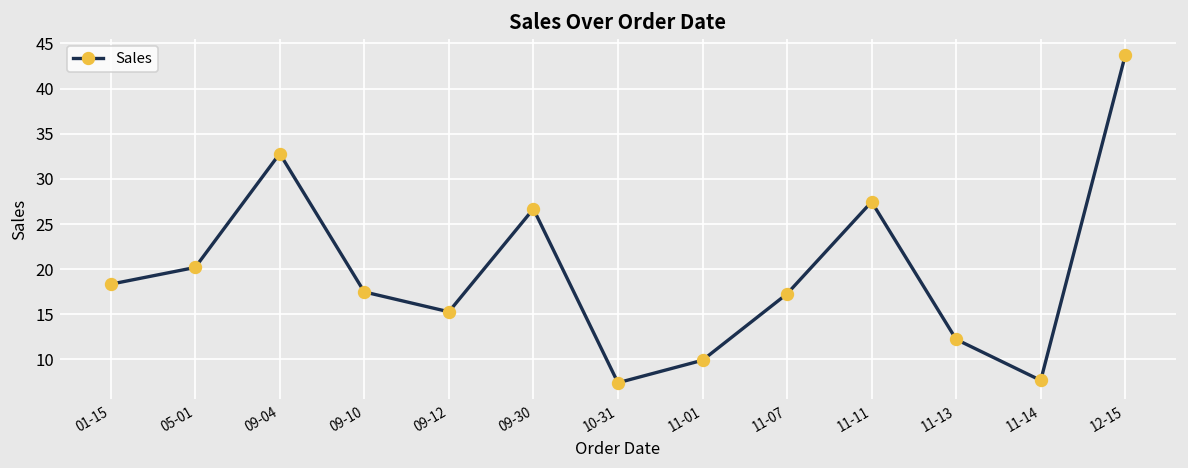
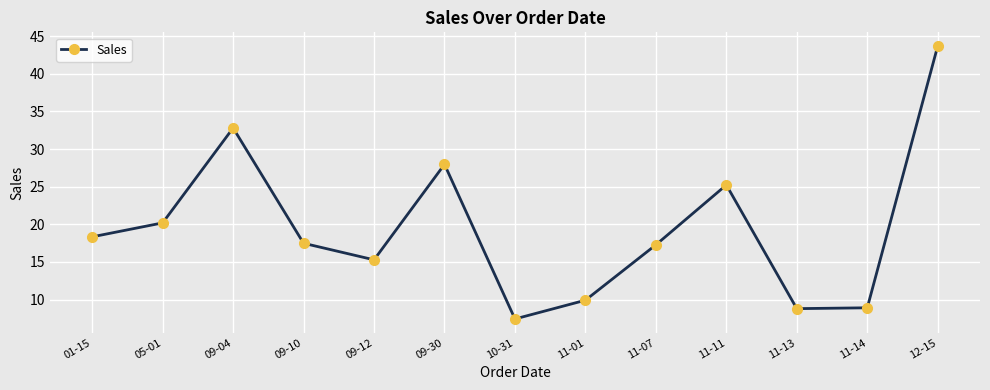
09-30: 27 -> 28
11-11: 27 -> 25
11-13: 12 -> 9
11-14: 8 -> 9
